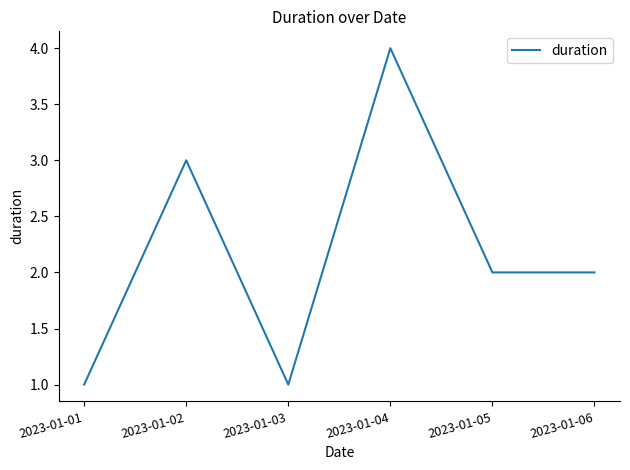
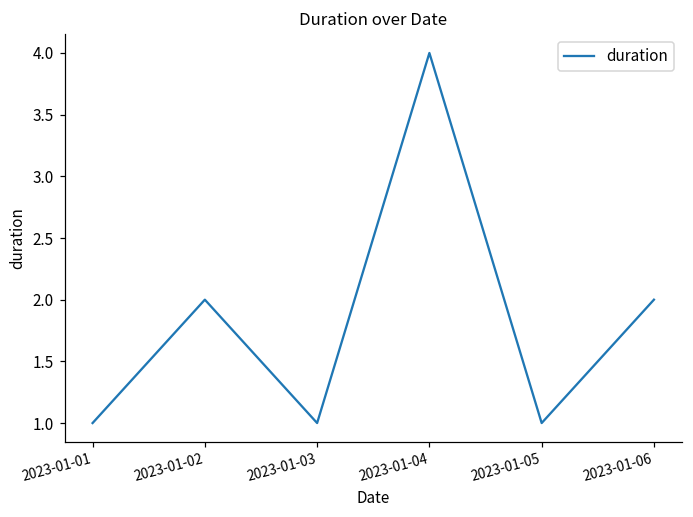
2023-01-02: 3 -> 2
2023-01-05: 2 -> 1
